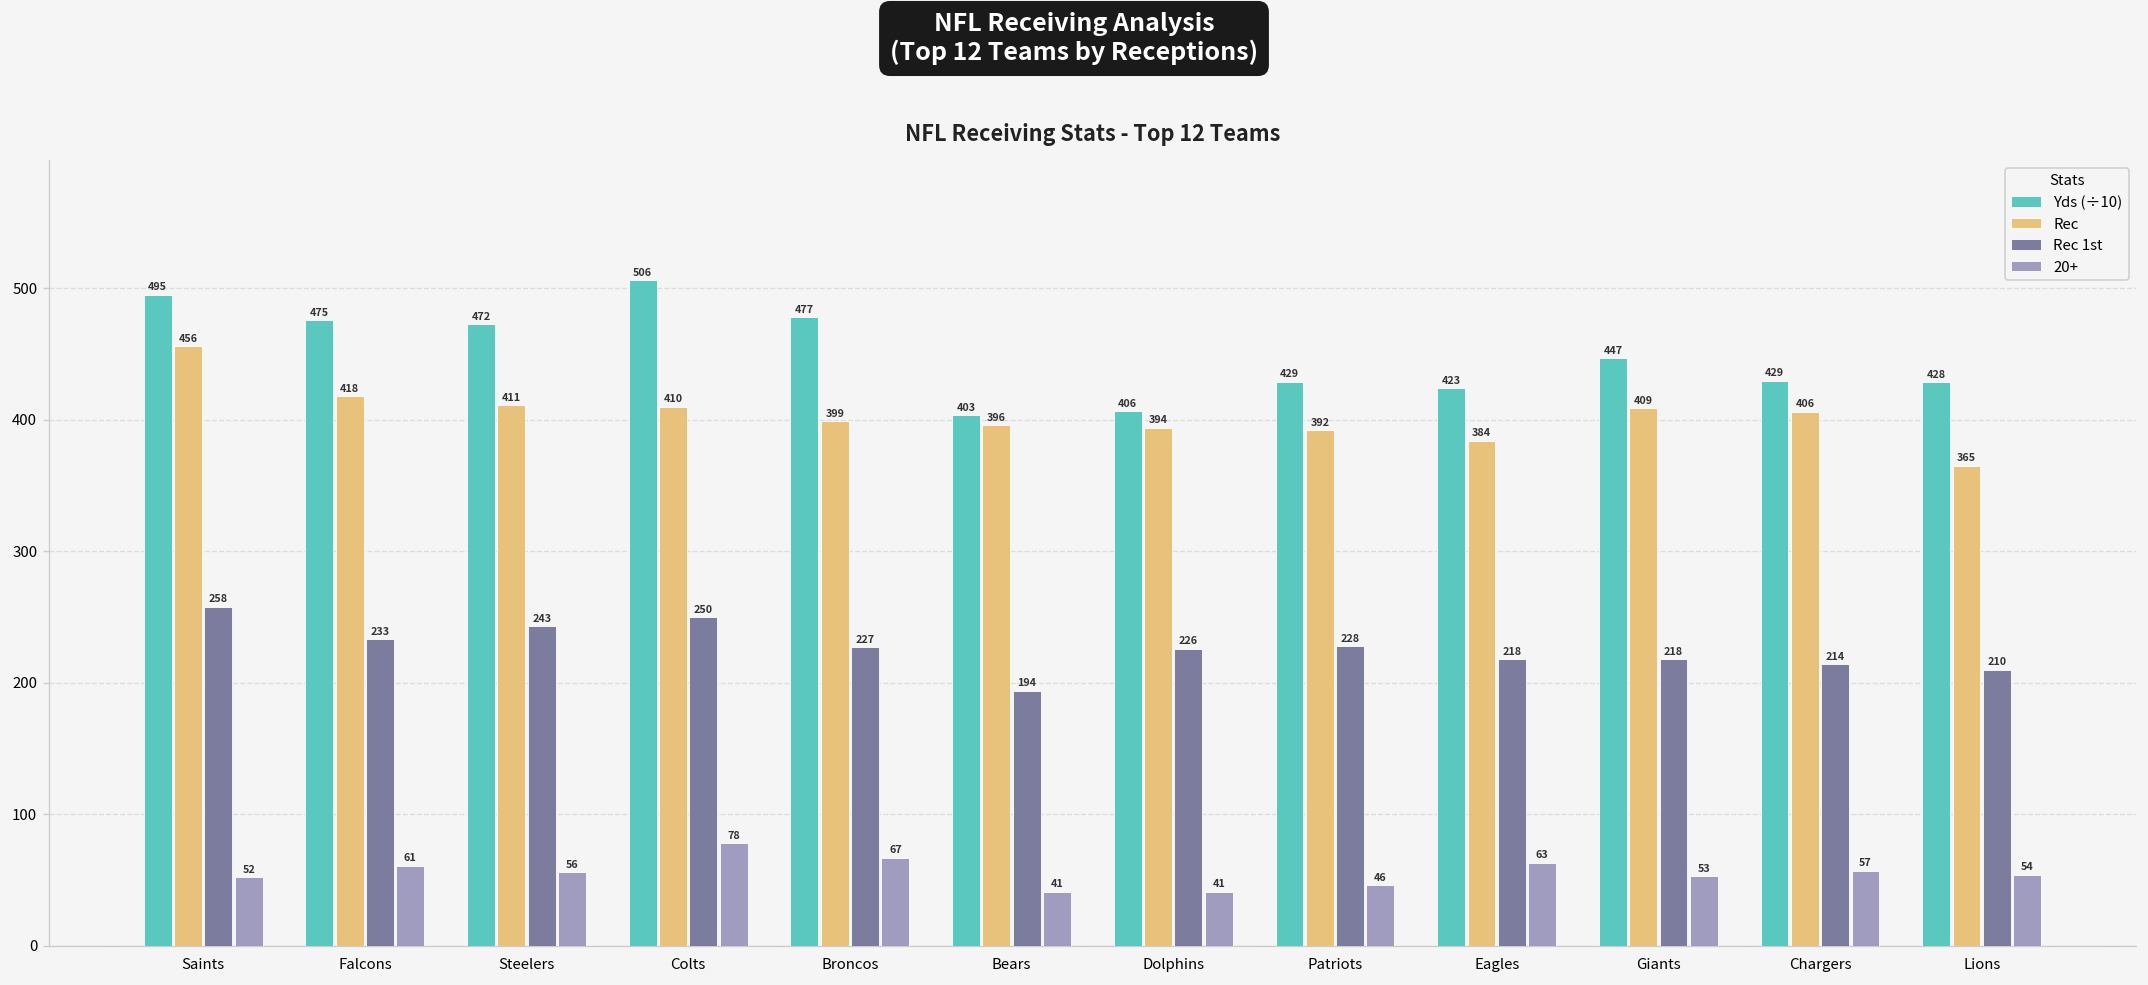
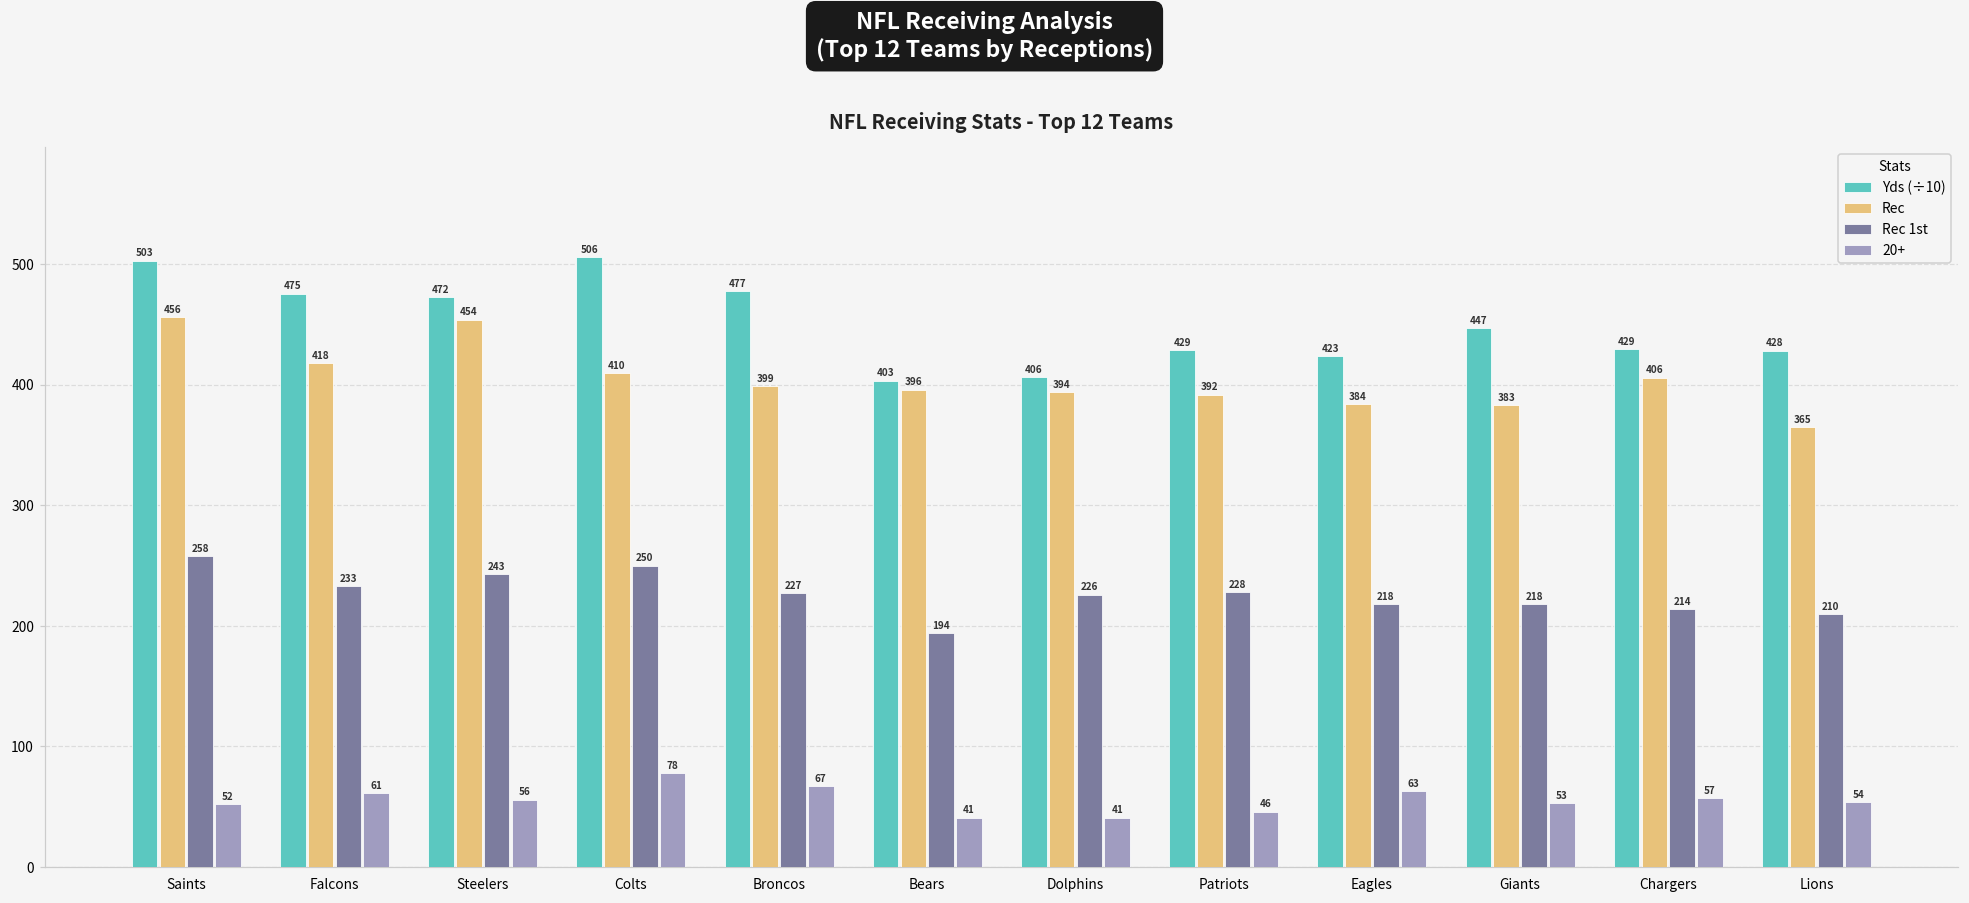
Yds (÷10), Saints: 495 -> 503
Rec, Steelers: 411 -> 454
Rec, Giants: 409 -> 383
